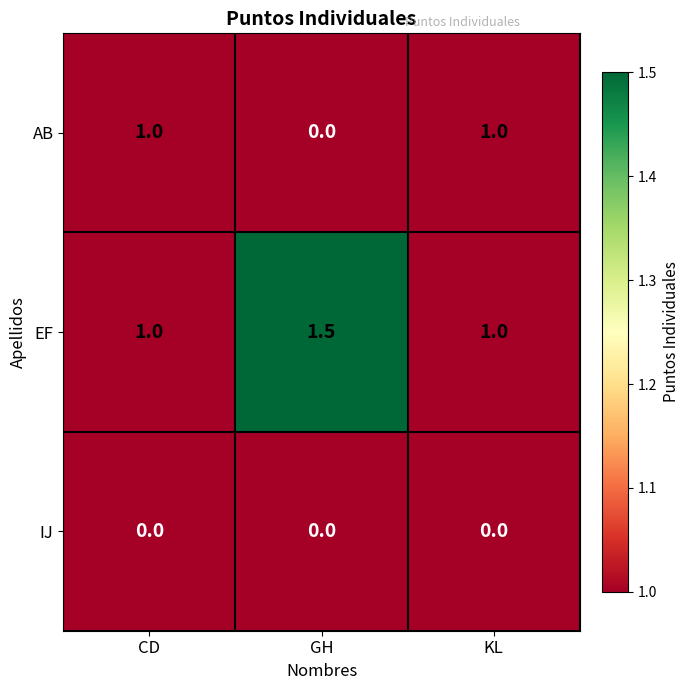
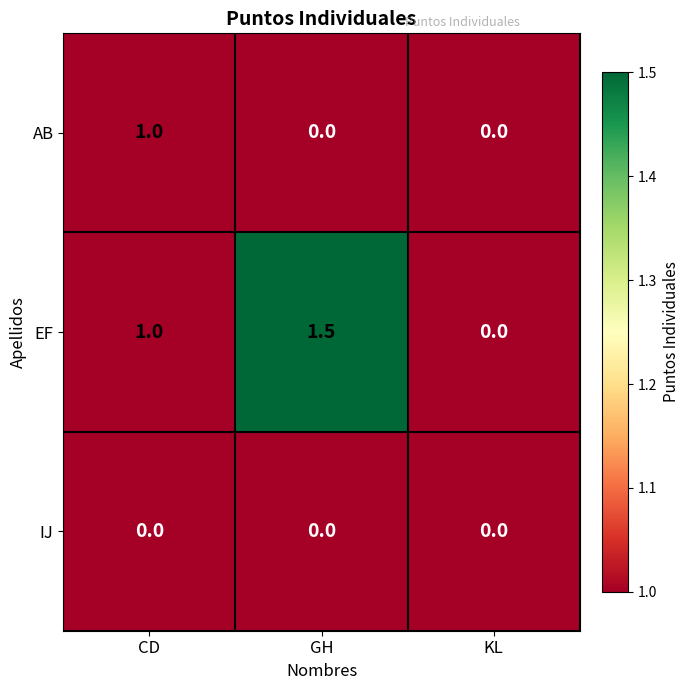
AB, KL: 1.0 -> 0.0
EF, KL: 1.0 -> 0.0
